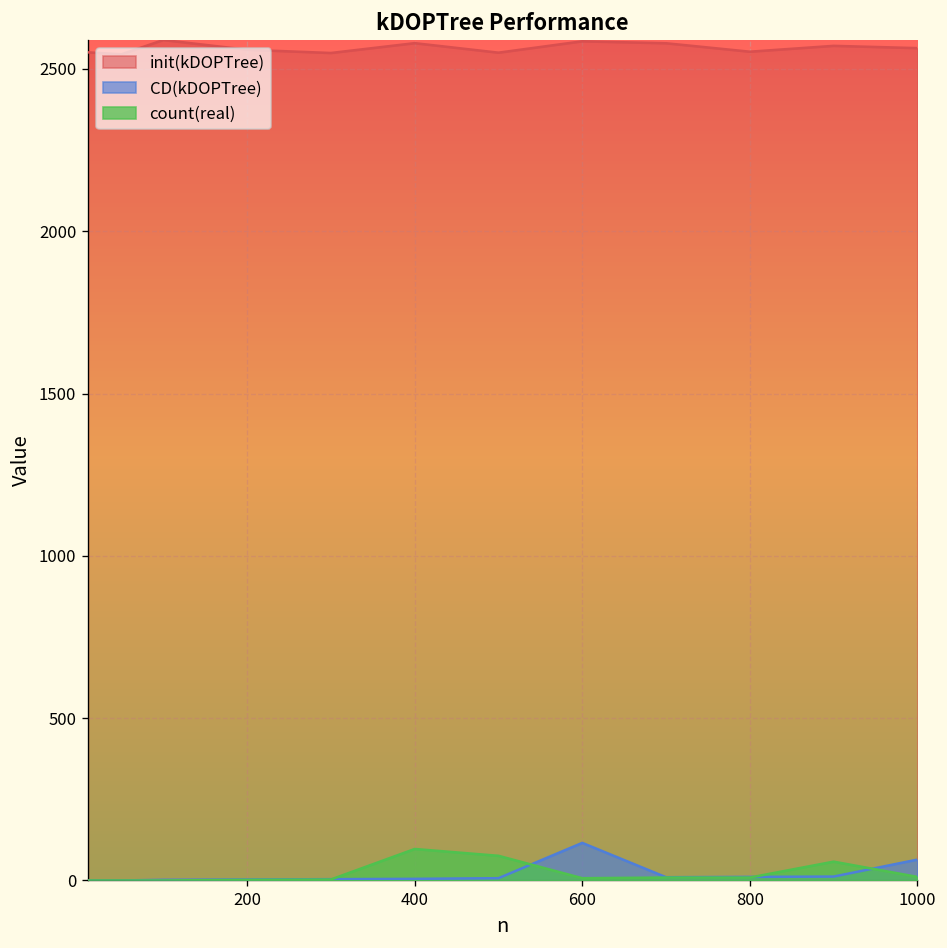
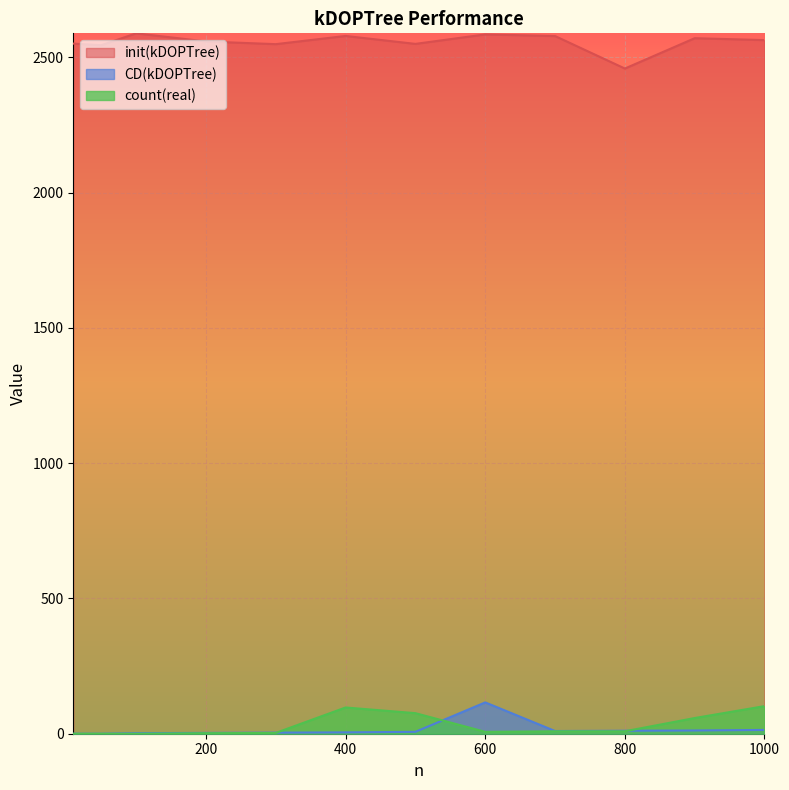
init(kDOPTree), 800: 2550 -> 2460
CD(kDOPTree), 1000: 60 -> 10
count(real), 1000: 10 -> 100
